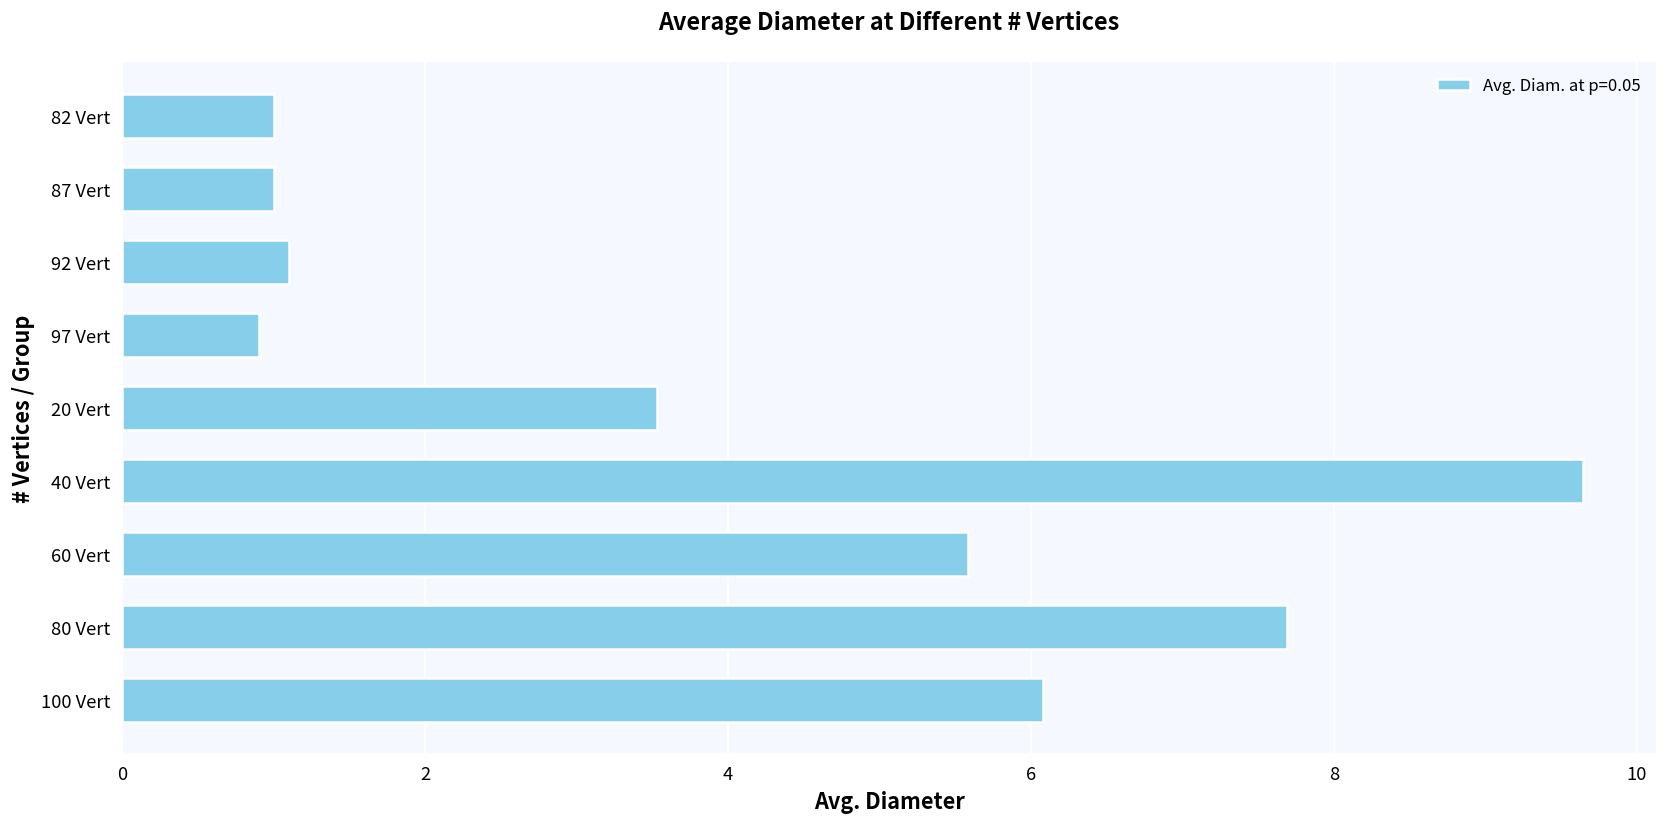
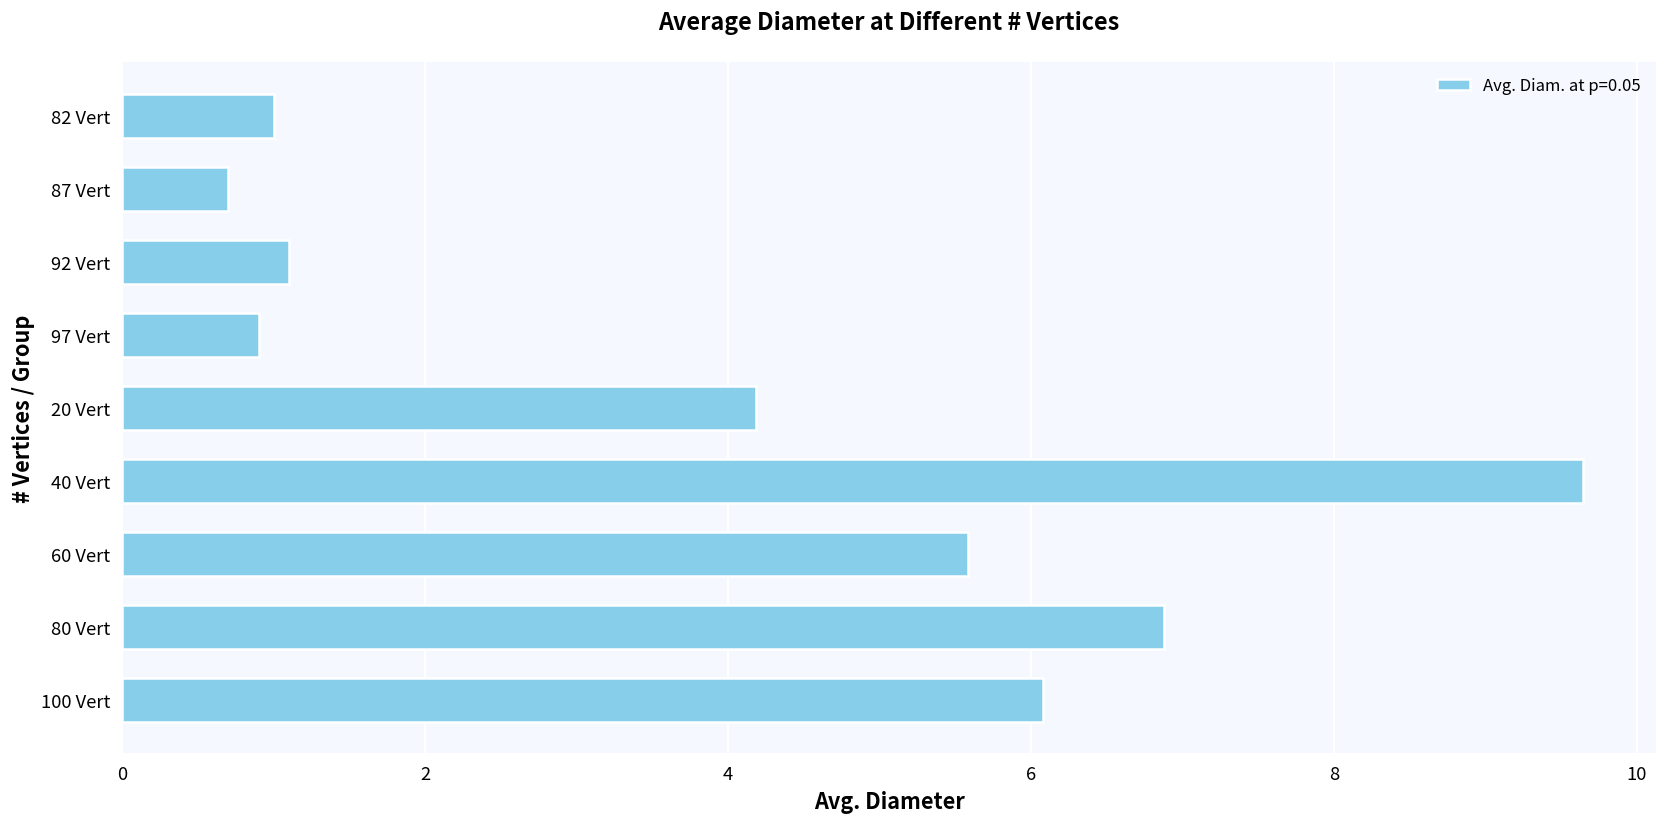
87 Vert: 1.0 -> 0.7
20 Vert: 3.53 -> 4.19
80 Vert: 7.69 -> 6.88
